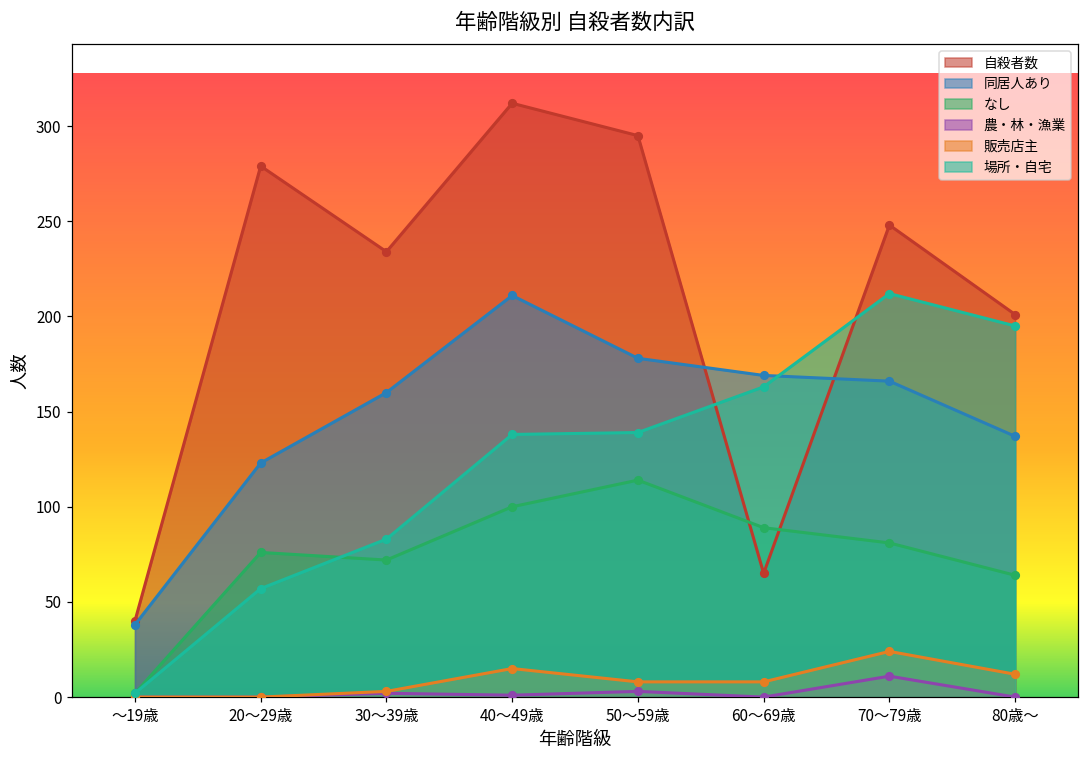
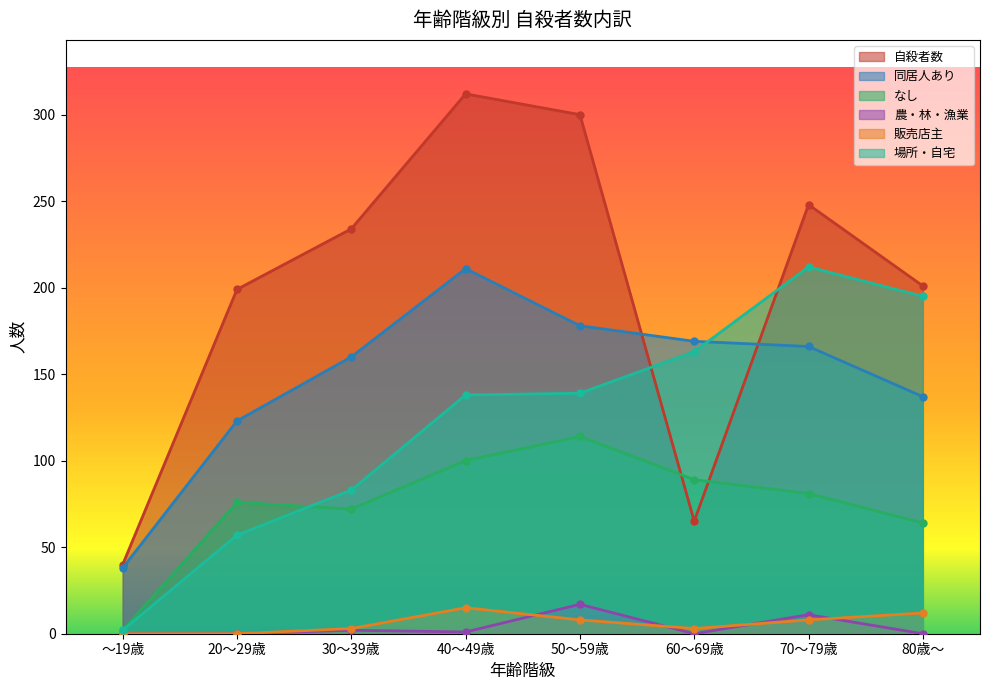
自殺者数, 20～29歳: 279 -> 199
自殺者数, 50～59歳: 295 -> 300
農・林・漁業, 50～59歳: 3 -> 17
販売店主, 60～69歳: 8 -> 3
販売店主, 70～79歳: 24 -> 8
